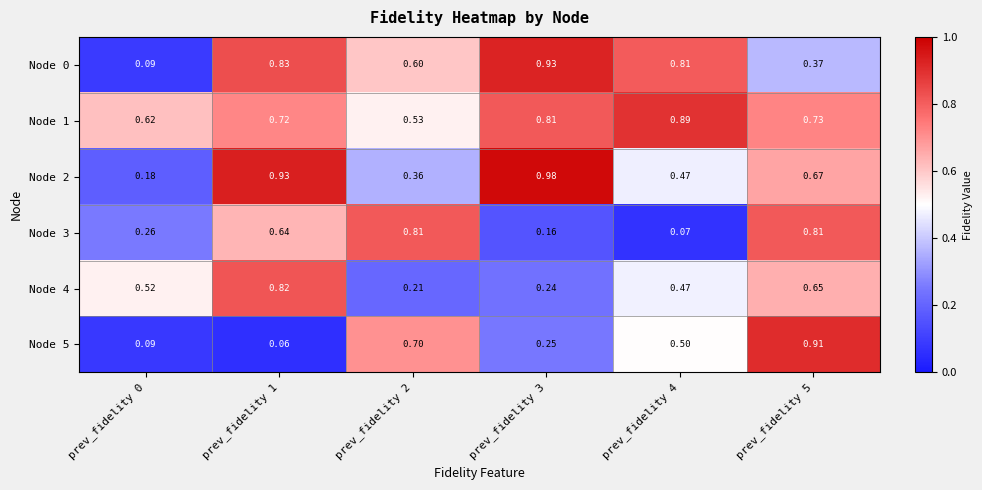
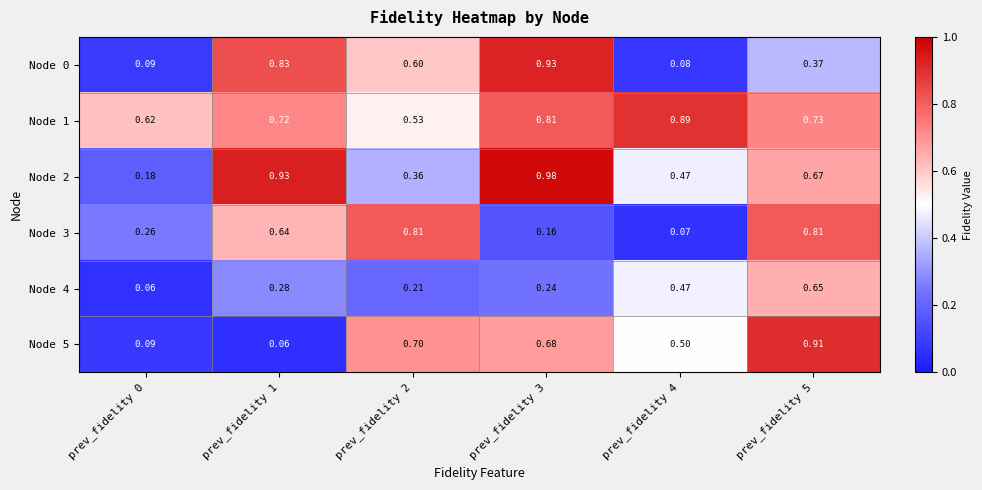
Node 0, prev_fidelity 4: 0.81 -> 0.08
Node 4, prev_fidelity 0: 0.52 -> 0.06
Node 4, prev_fidelity 1: 0.82 -> 0.28
Node 5, prev_fidelity 3: 0.25 -> 0.68
